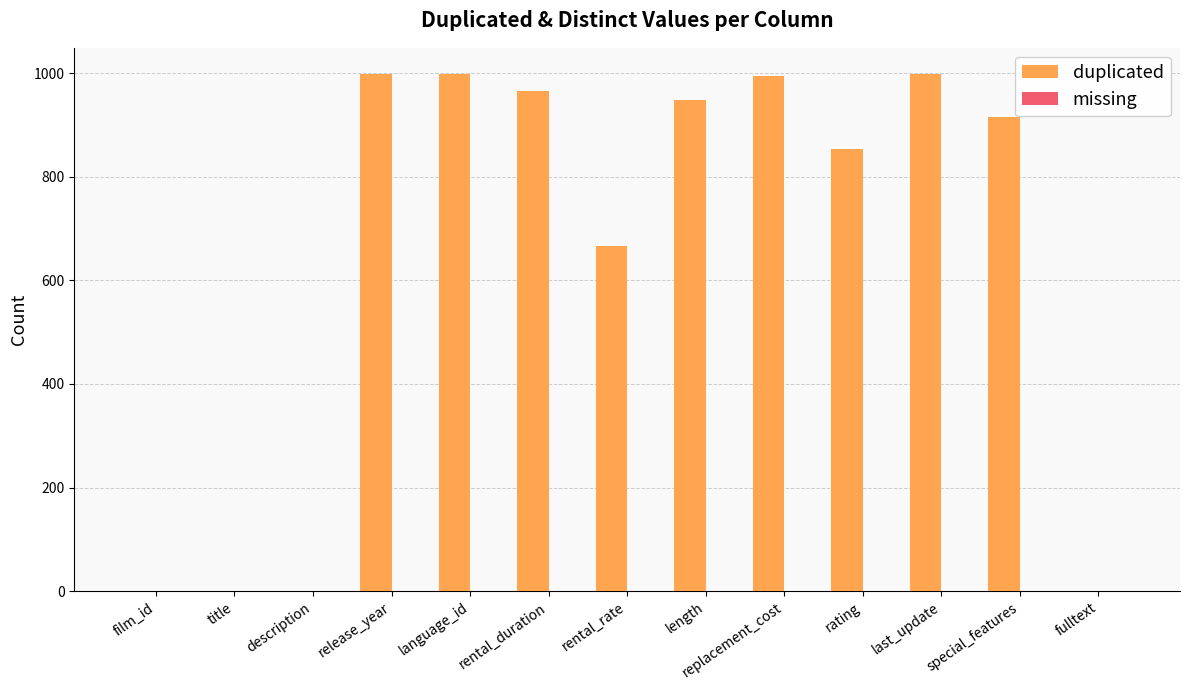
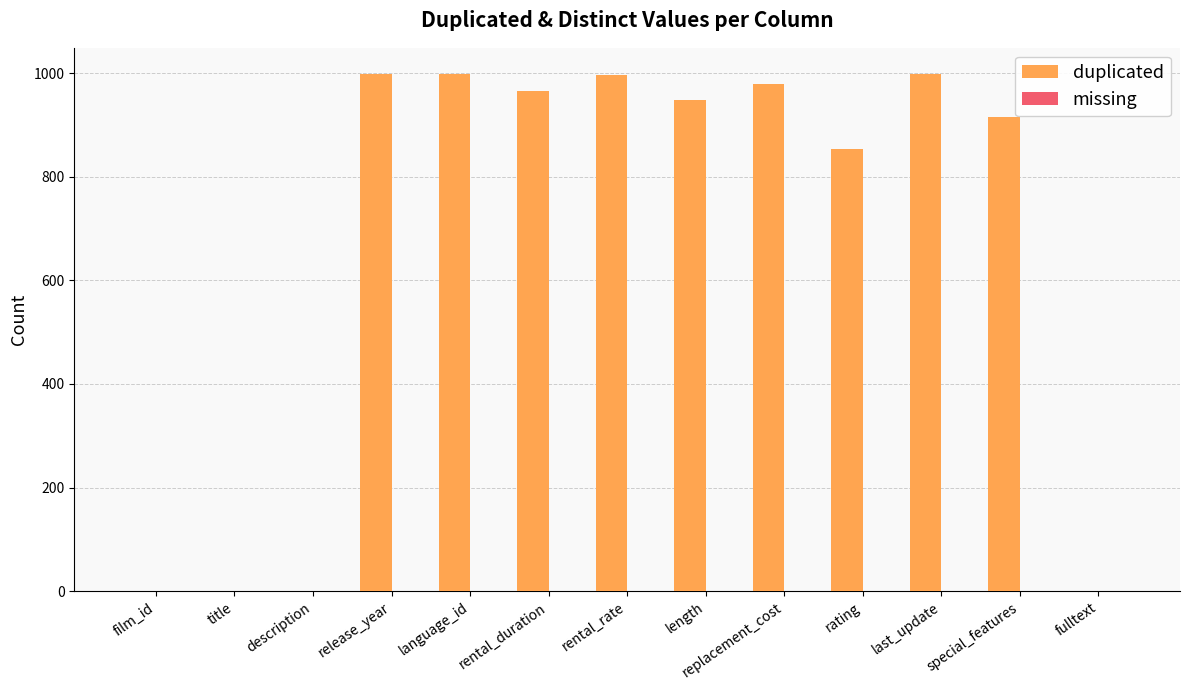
duplicated, rental_rate: 670 -> 1000
duplicated, replacement_cost: 1000 -> 980
